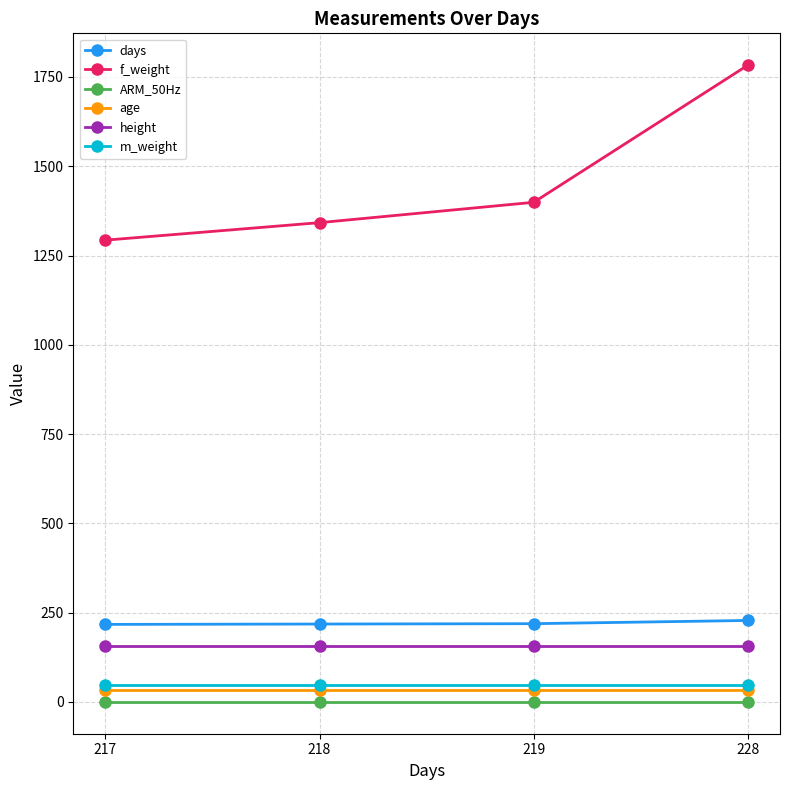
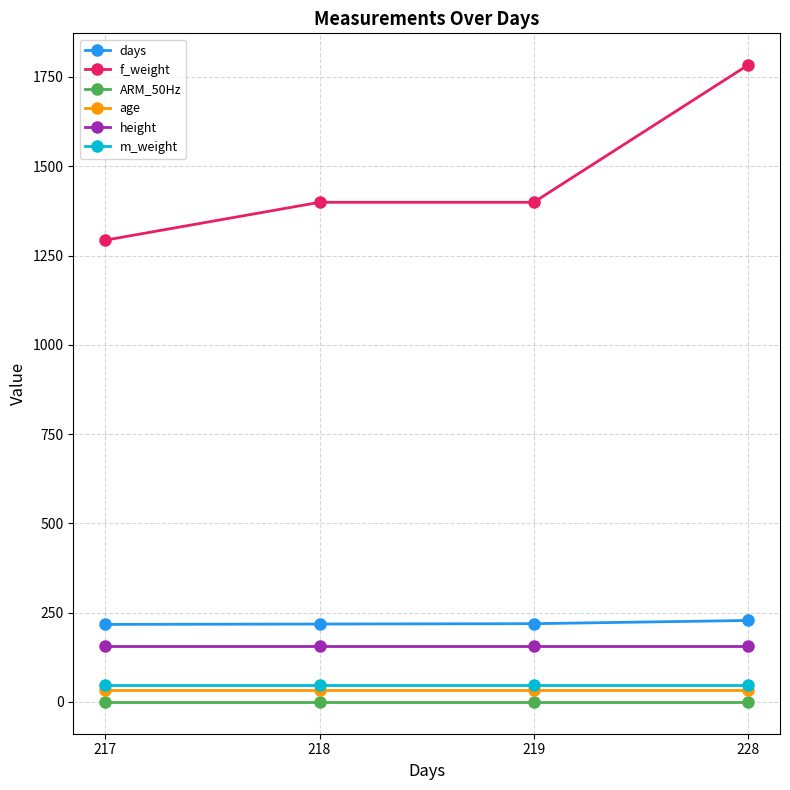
f_weight, 218: 1340 -> 1400
